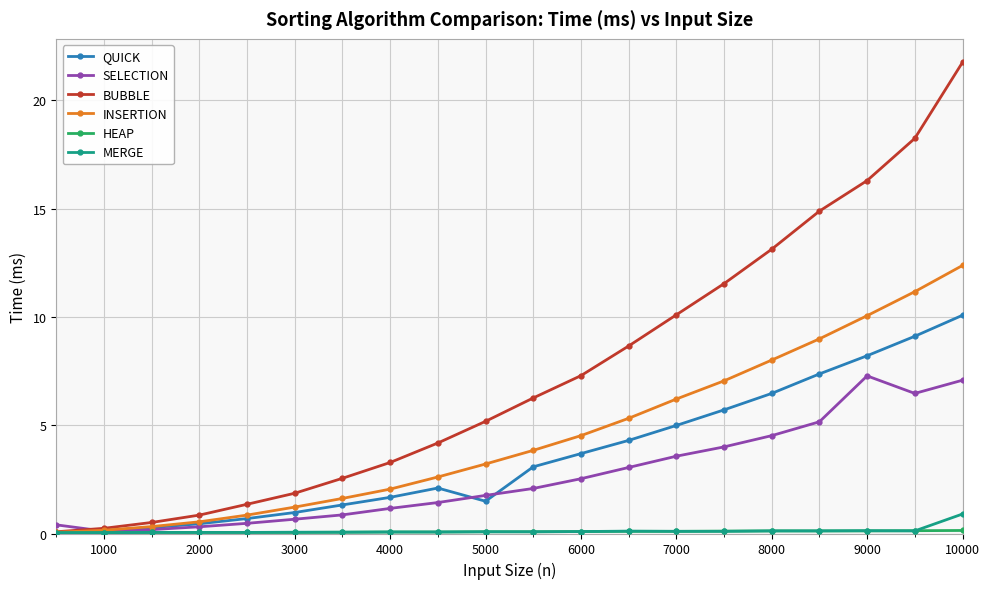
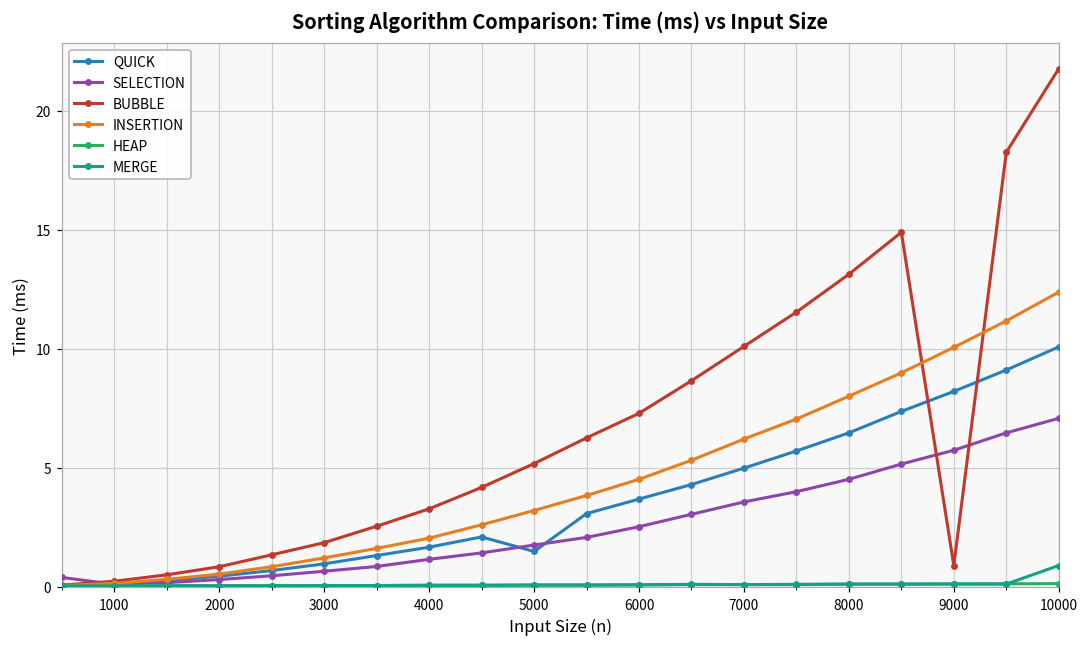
SELECTION, 9000: 7.3 -> 5.7
BUBBLE, 9000: 16.3 -> 0.9
